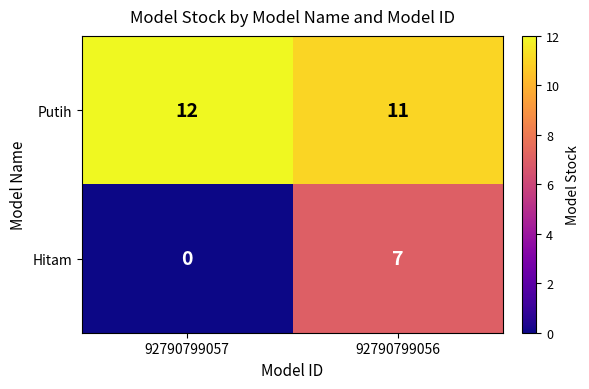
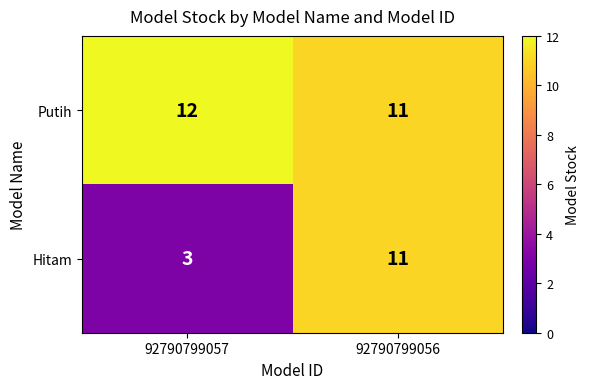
Hitam, 92790799057: 0 -> 3
Hitam, 92790799056: 7 -> 11
